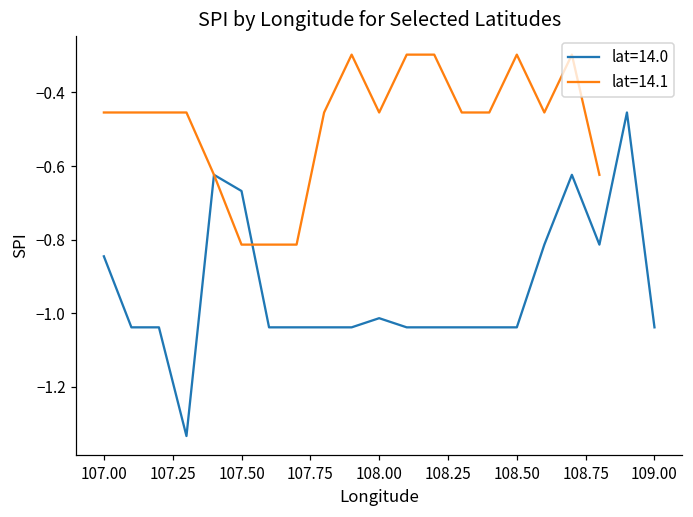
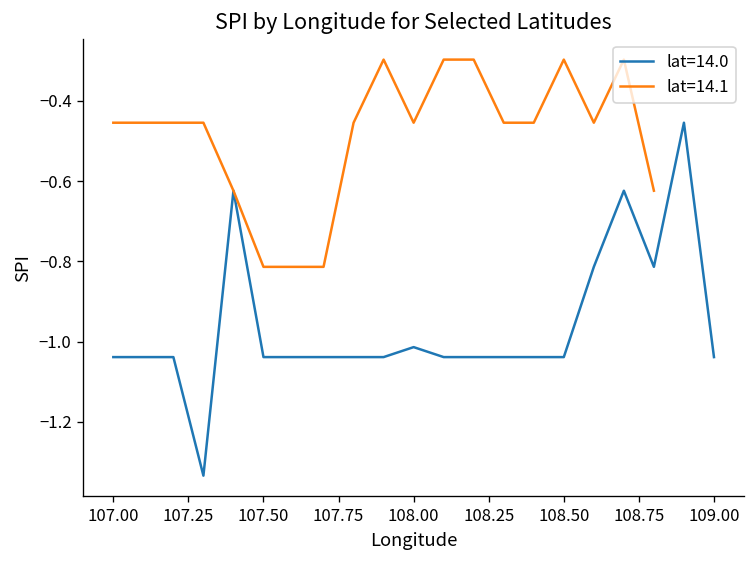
lat=14.0, 107.00: -0.85 -> -1.04
lat=14.0, 107.50: -0.67 -> -1.04
